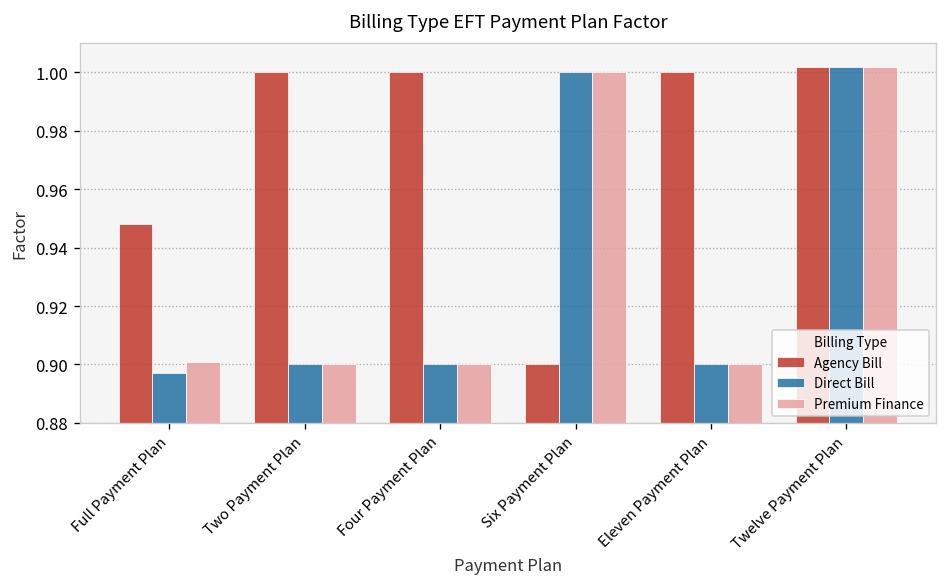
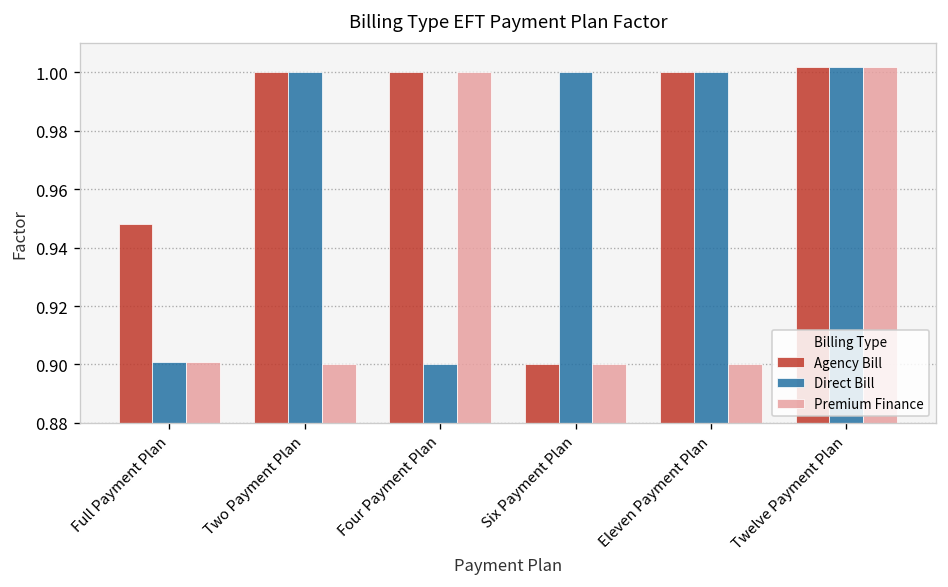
Direct Bill, Full Payment Plan: 0.897 -> 0.901
Direct Bill, Two Payment Plan: 0.9 -> 1.0
Premium Finance, Four Payment Plan: 0.9 -> 1.0
Premium Finance, Six Payment Plan: 1.0 -> 0.9
Direct Bill, Eleven Payment Plan: 0.9 -> 1.0
